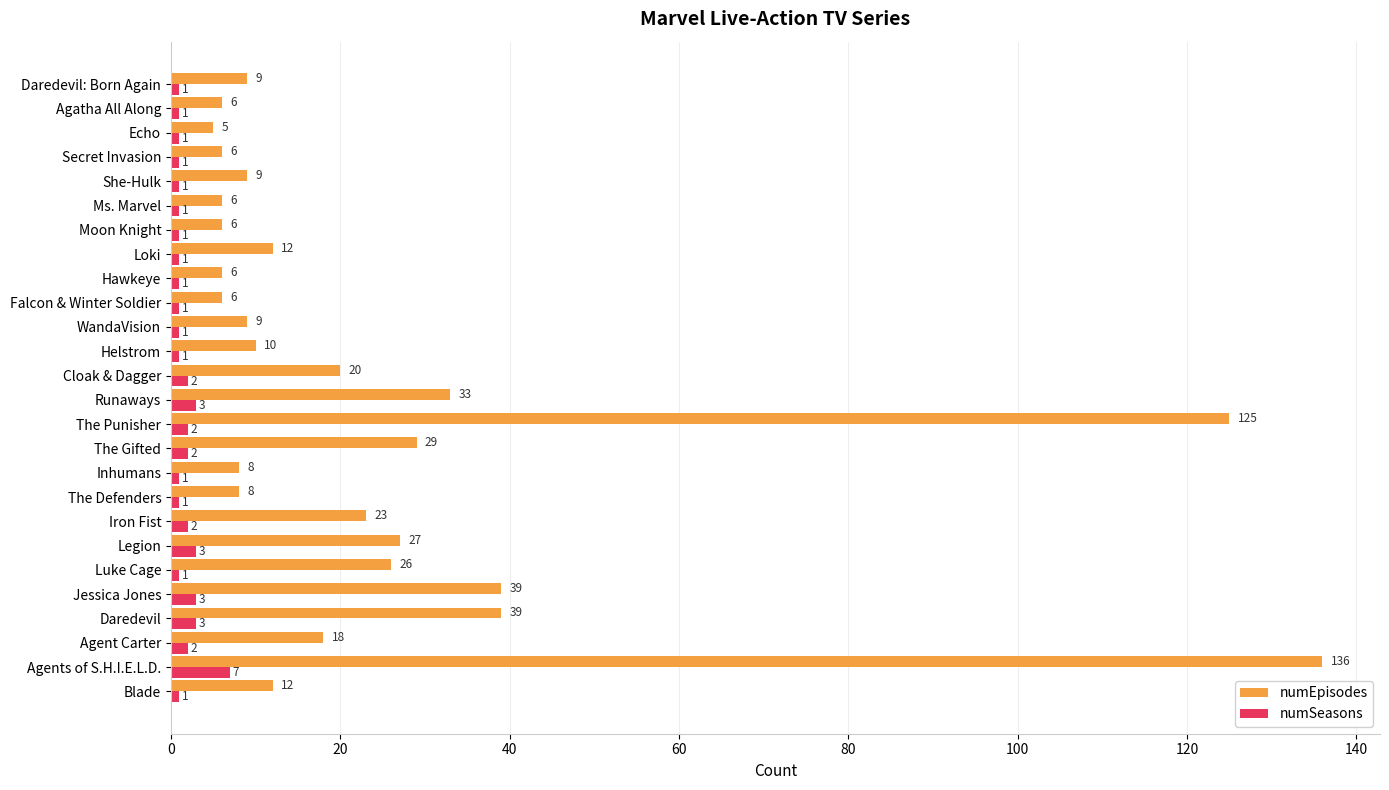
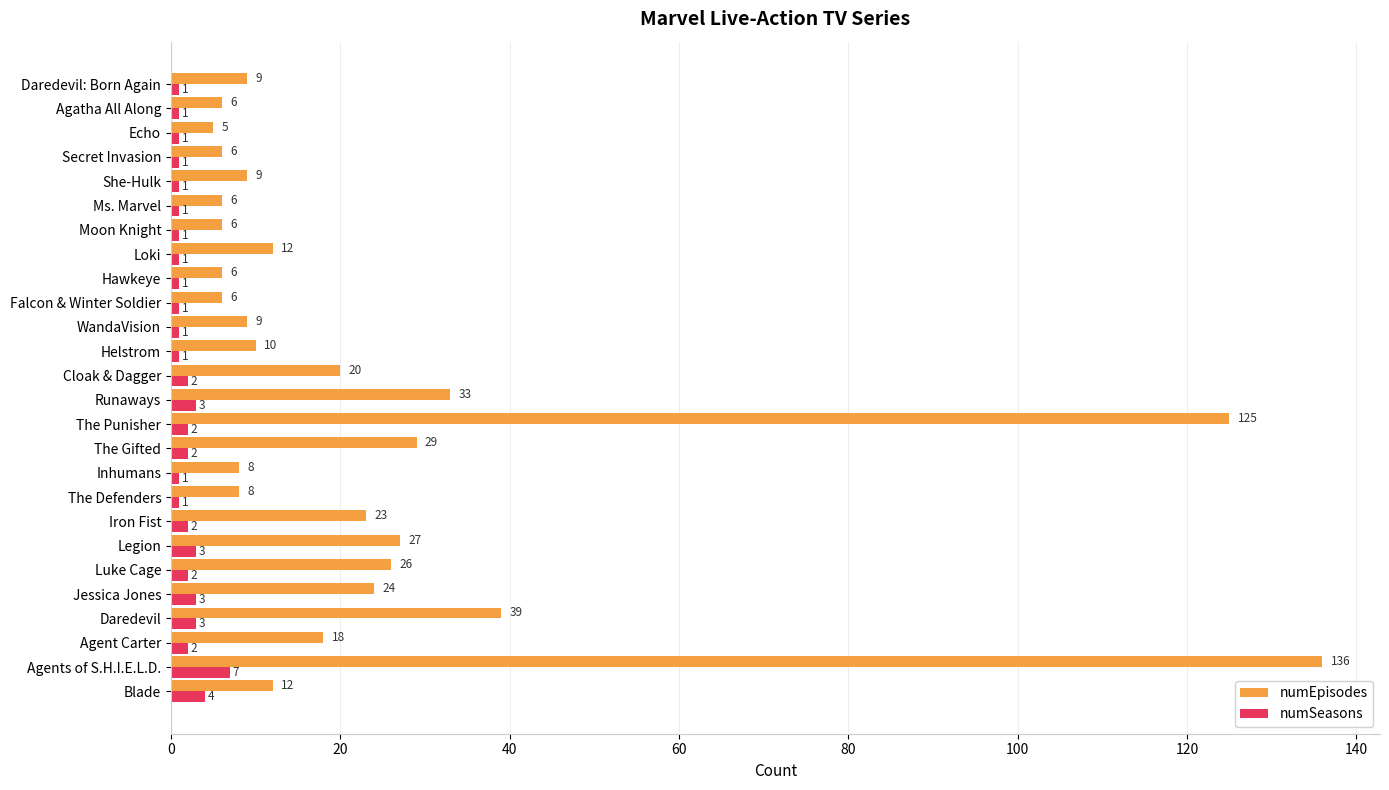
numSeasons, Luke Cage: 1 -> 2
numEpisodes, Jessica Jones: 39 -> 24
numSeasons, Blade: 1 -> 4
